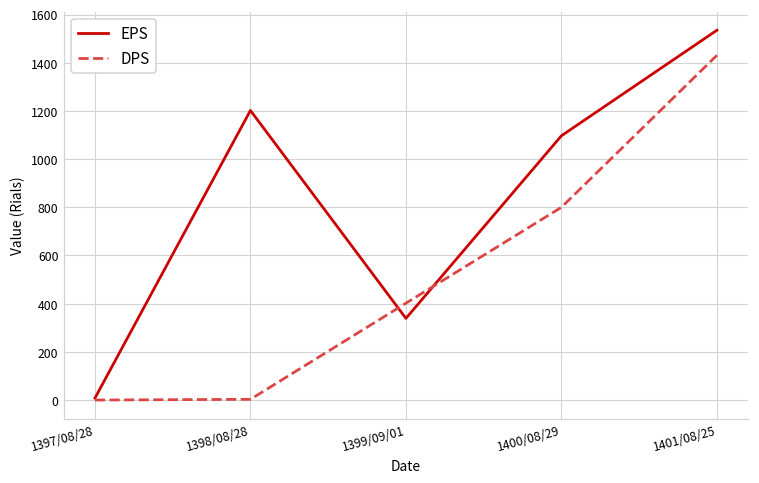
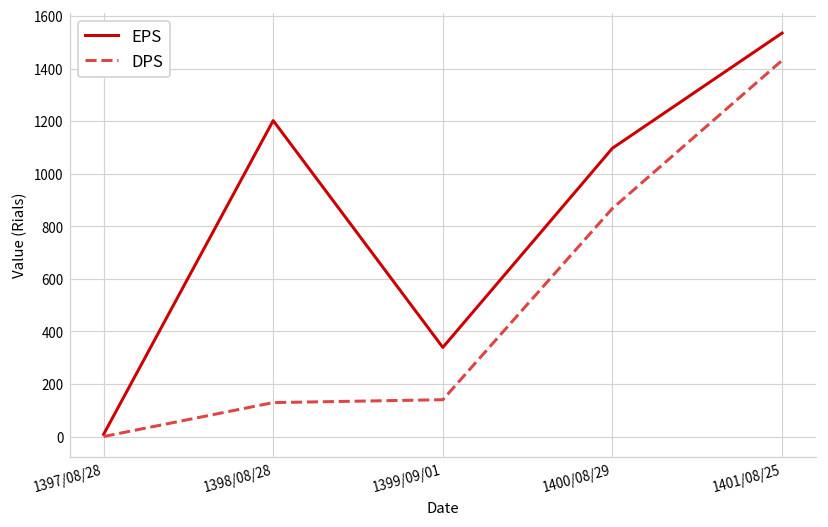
DPS, 1398/08/28: 0 -> 130
DPS, 1399/09/01: 400 -> 140
DPS, 1400/08/29: 800 -> 870
